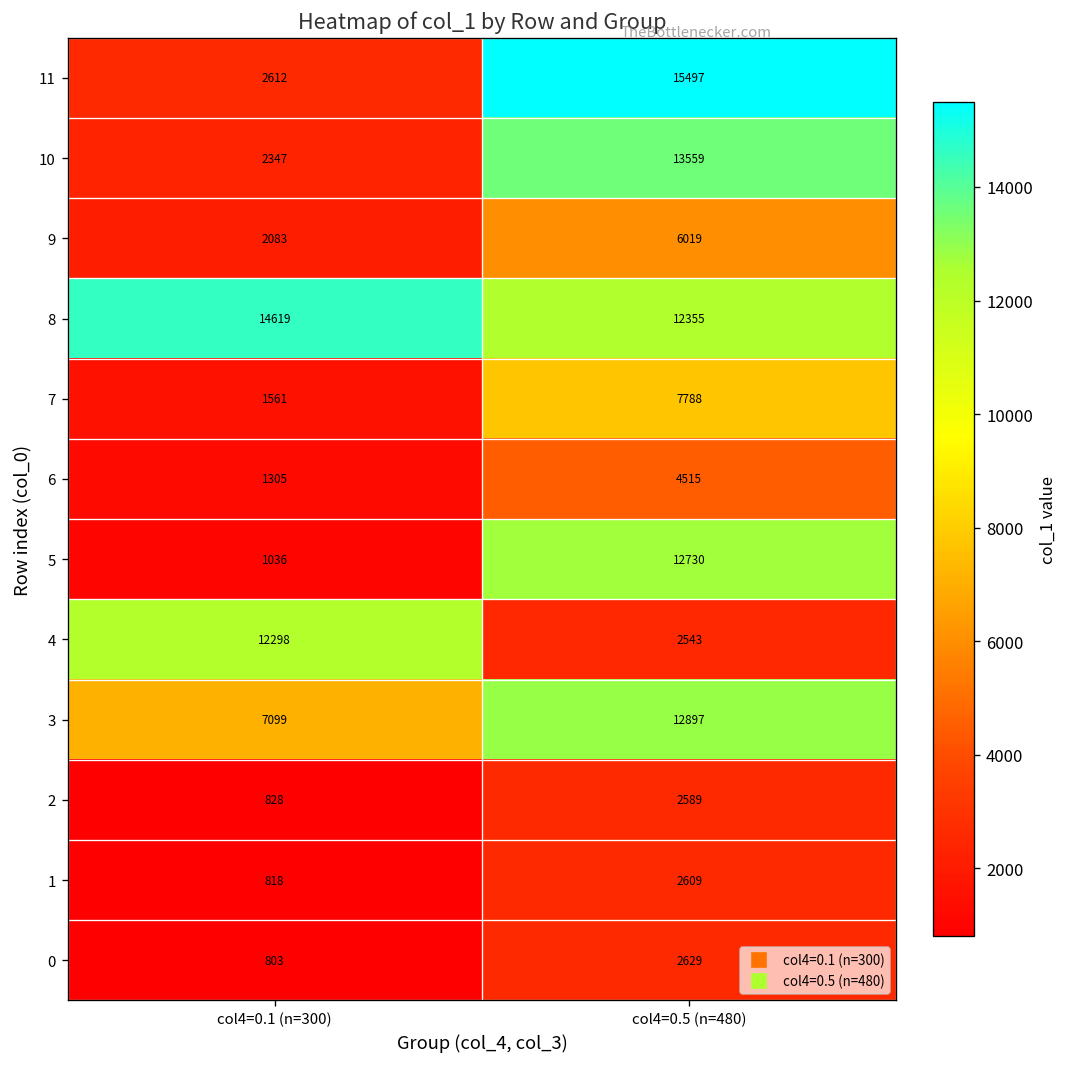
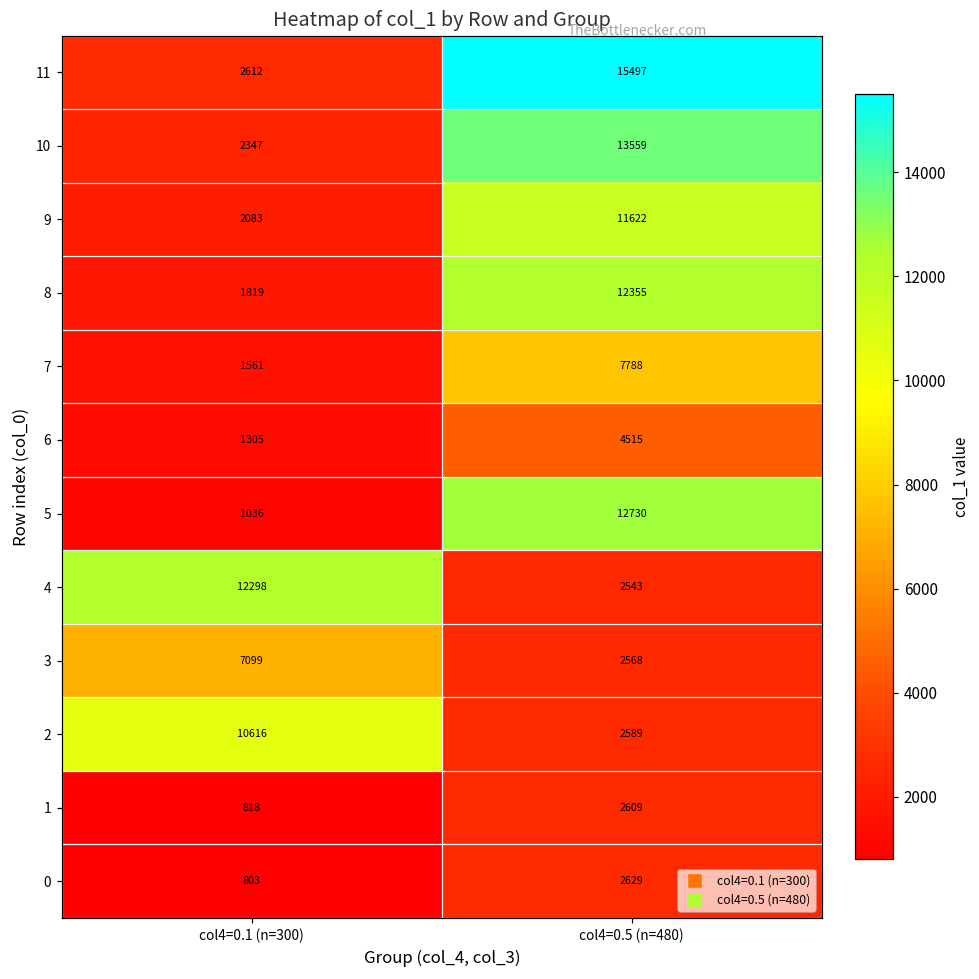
9, col4=0.5 (n=480): 6019 -> 11622
8, col4=0.1 (n=300): 14619 -> 1819
3, col4=0.5 (n=480): 12897 -> 2568
2, col4=0.1 (n=300): 828 -> 10616
